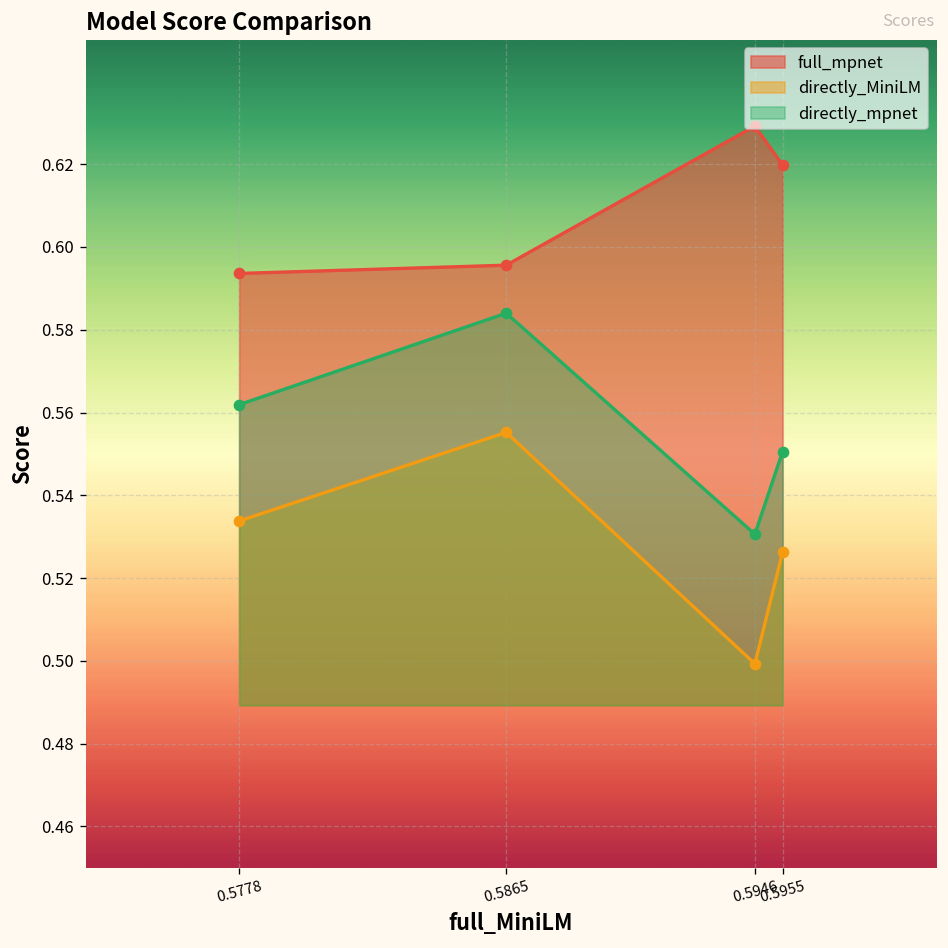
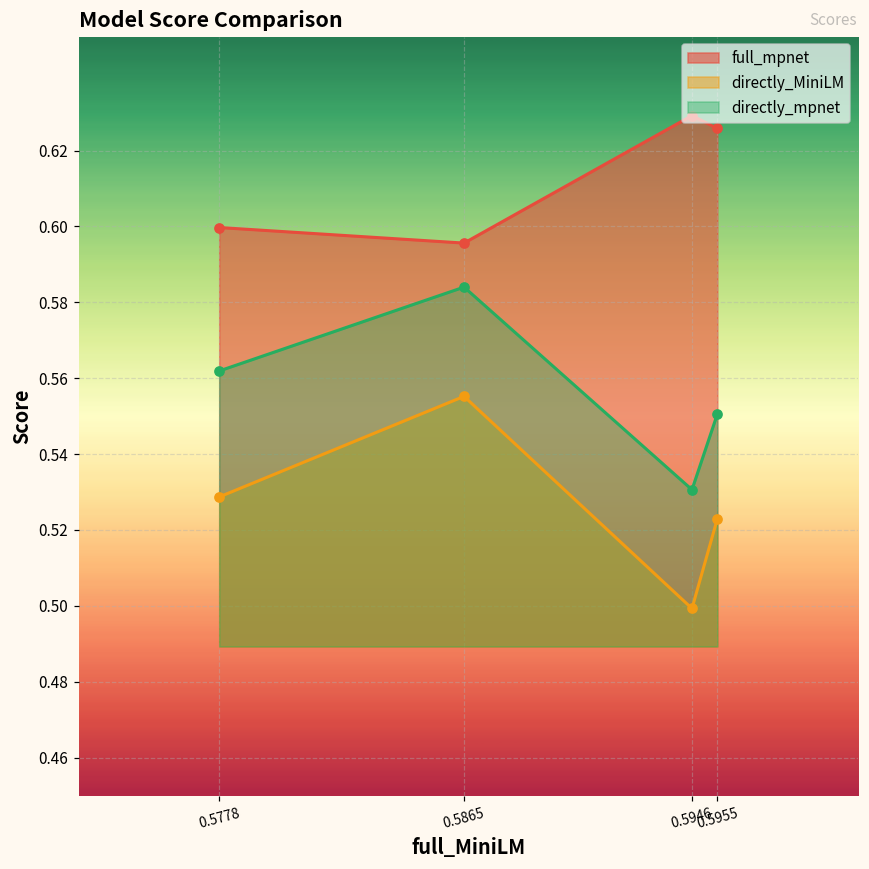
full_mpnet, 0.5778: 0.594 -> 0.600
directly_MiniLM, 0.5778: 0.534 -> 0.529
full_mpnet, 0.5955: 0.620 -> 0.626
directly_MiniLM, 0.5955: 0.526 -> 0.523
